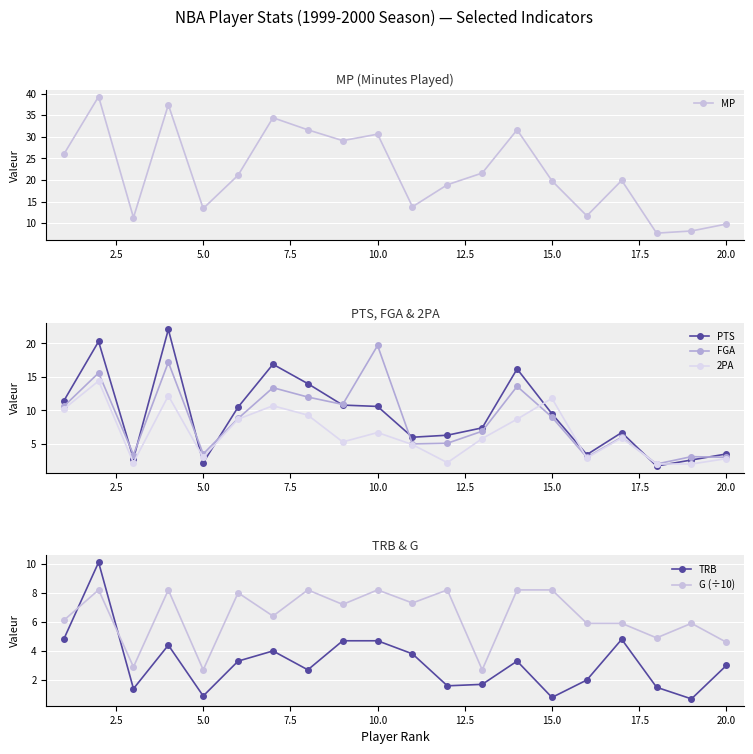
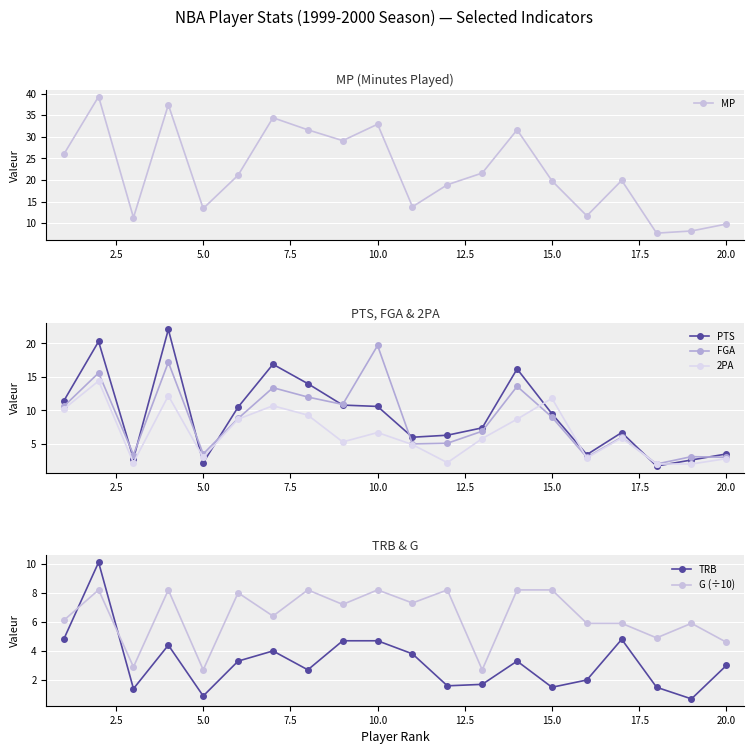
MP (Minutes Played), 10.0: 31 -> 33
TRB & G, TRB, 15.0: 0.8 -> 1.5
